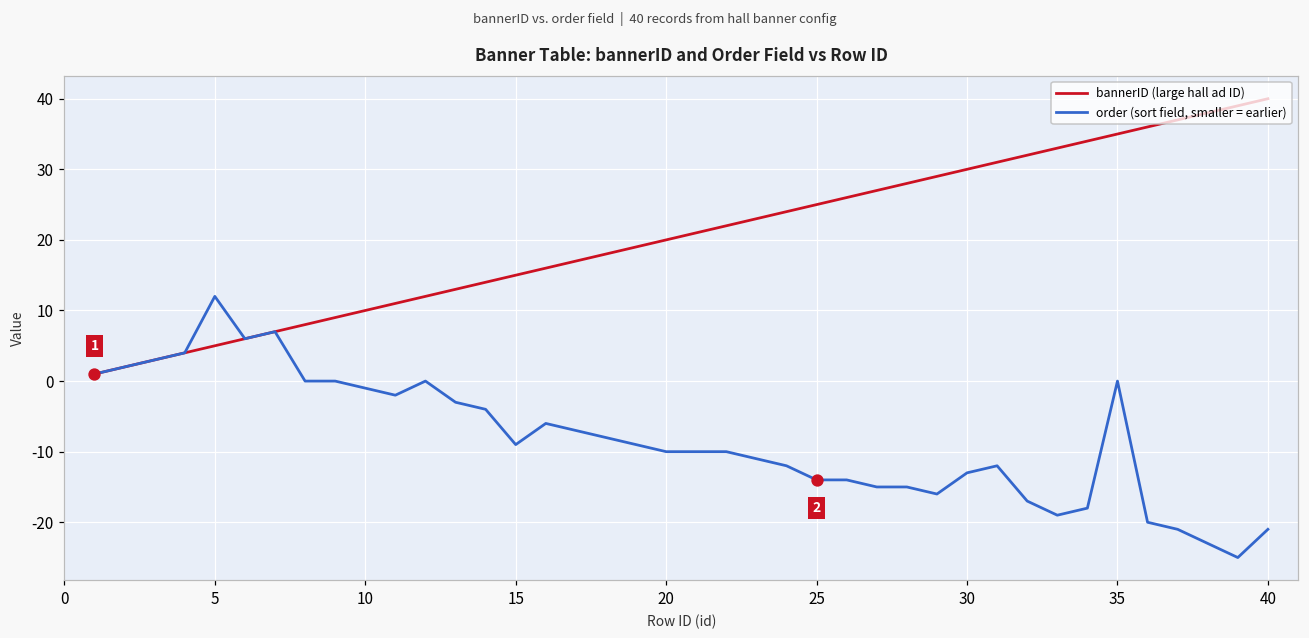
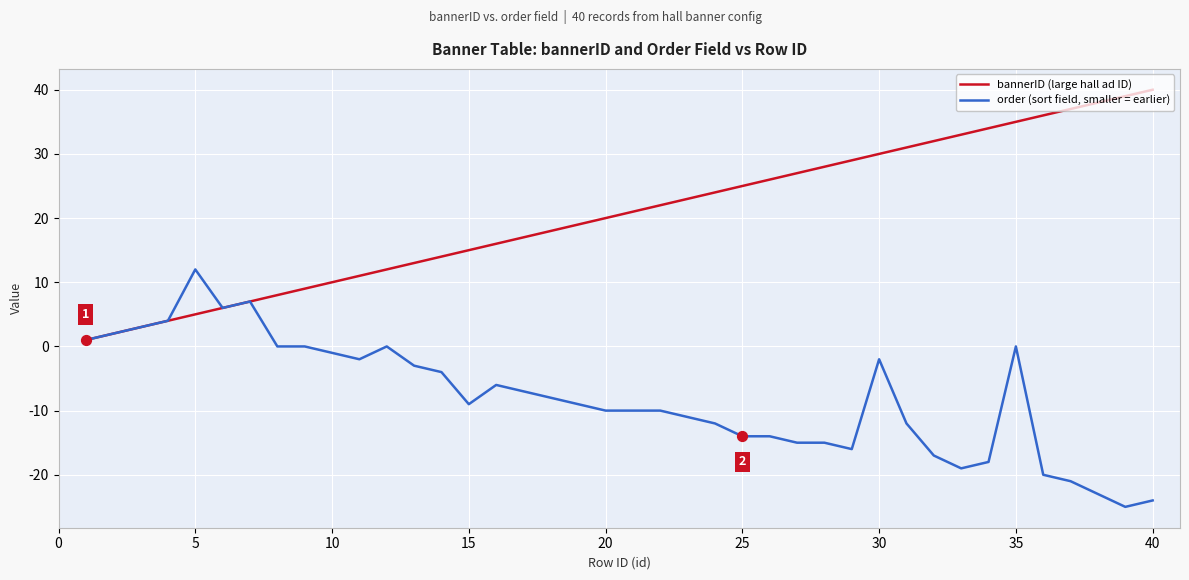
order (sort field, smaller = earlier), 30: -13 -> -2
order (sort field, smaller = earlier), 40: -21 -> -24
